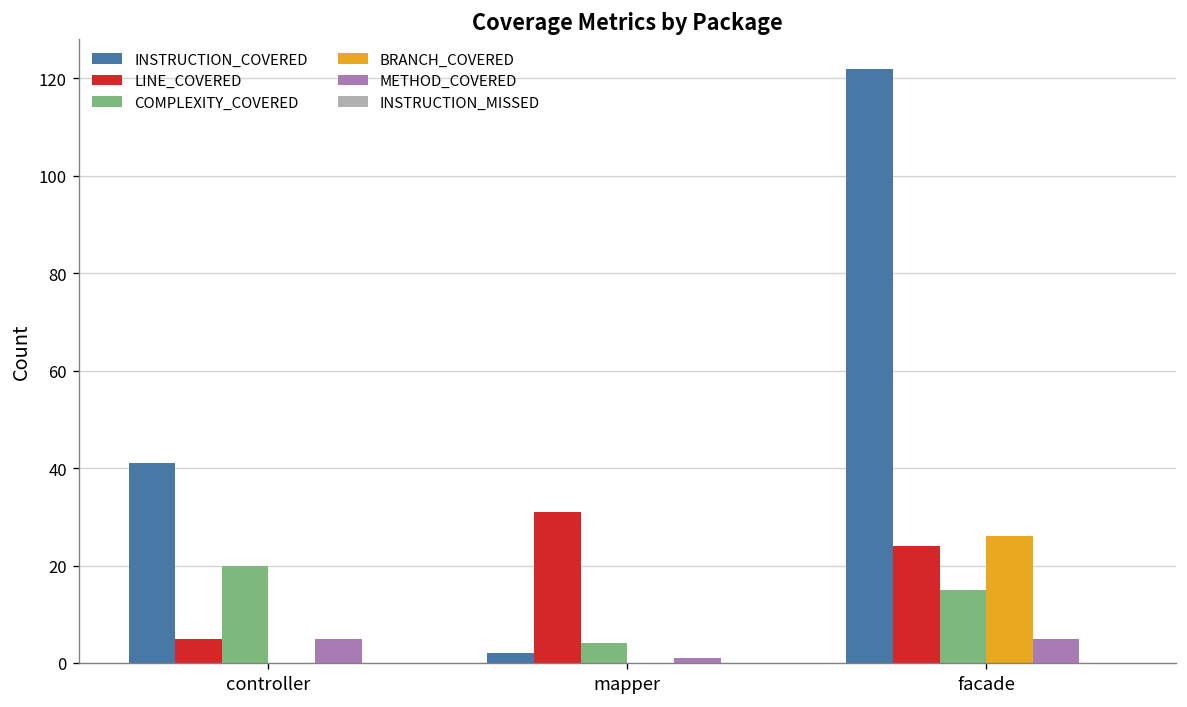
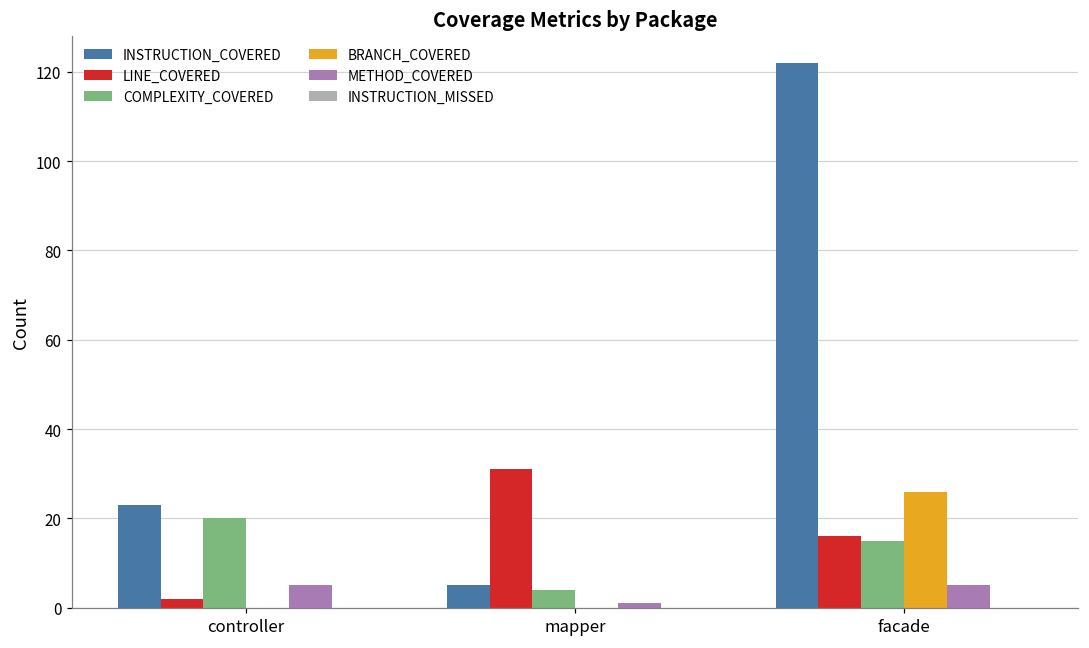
INSTRUCTION_COVERED, controller: 41 -> 23
LINE_COVERED, controller: 5 -> 2
INSTRUCTION_COVERED, mapper: 2 -> 5
LINE_COVERED, facade: 24 -> 16
